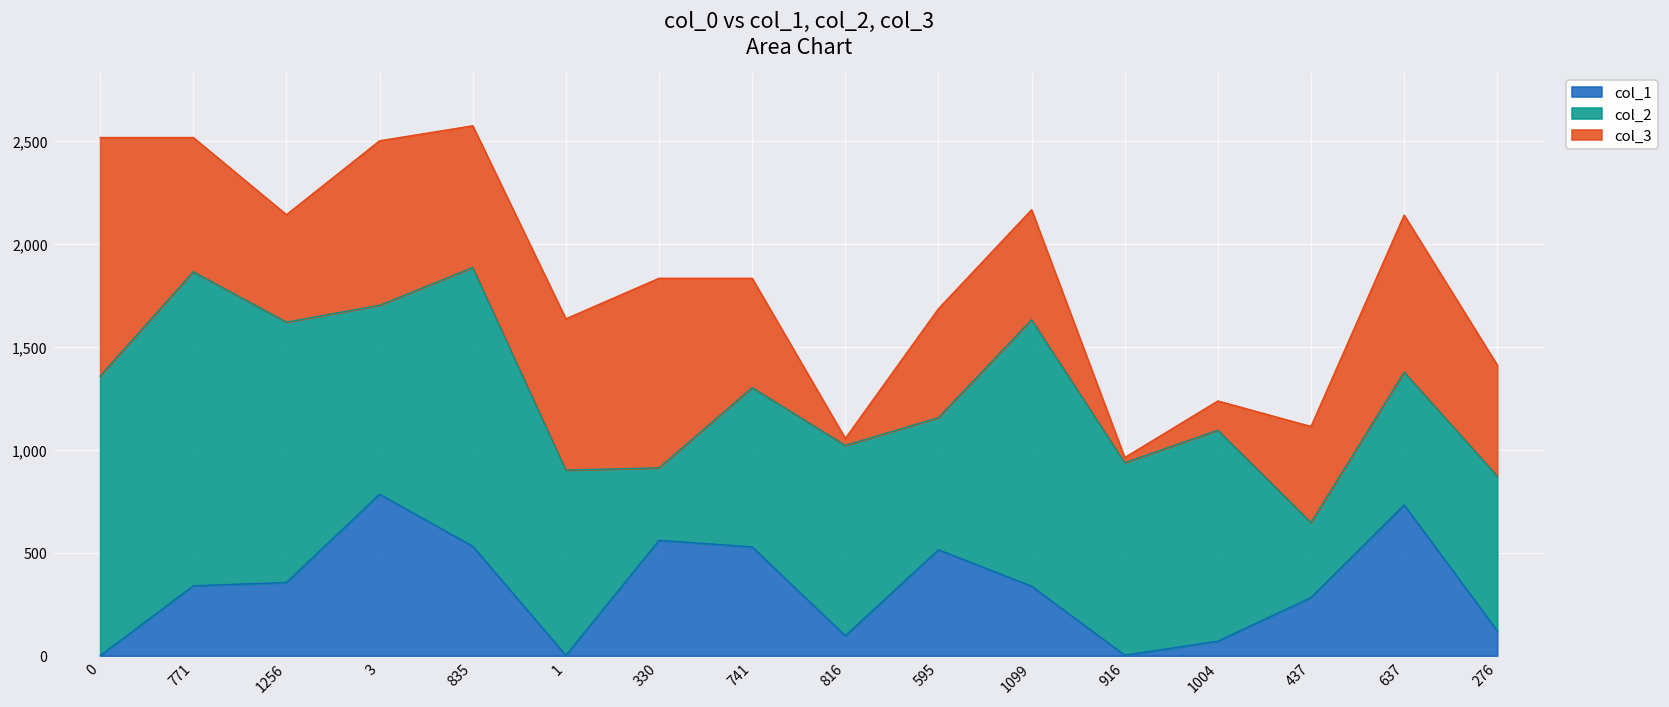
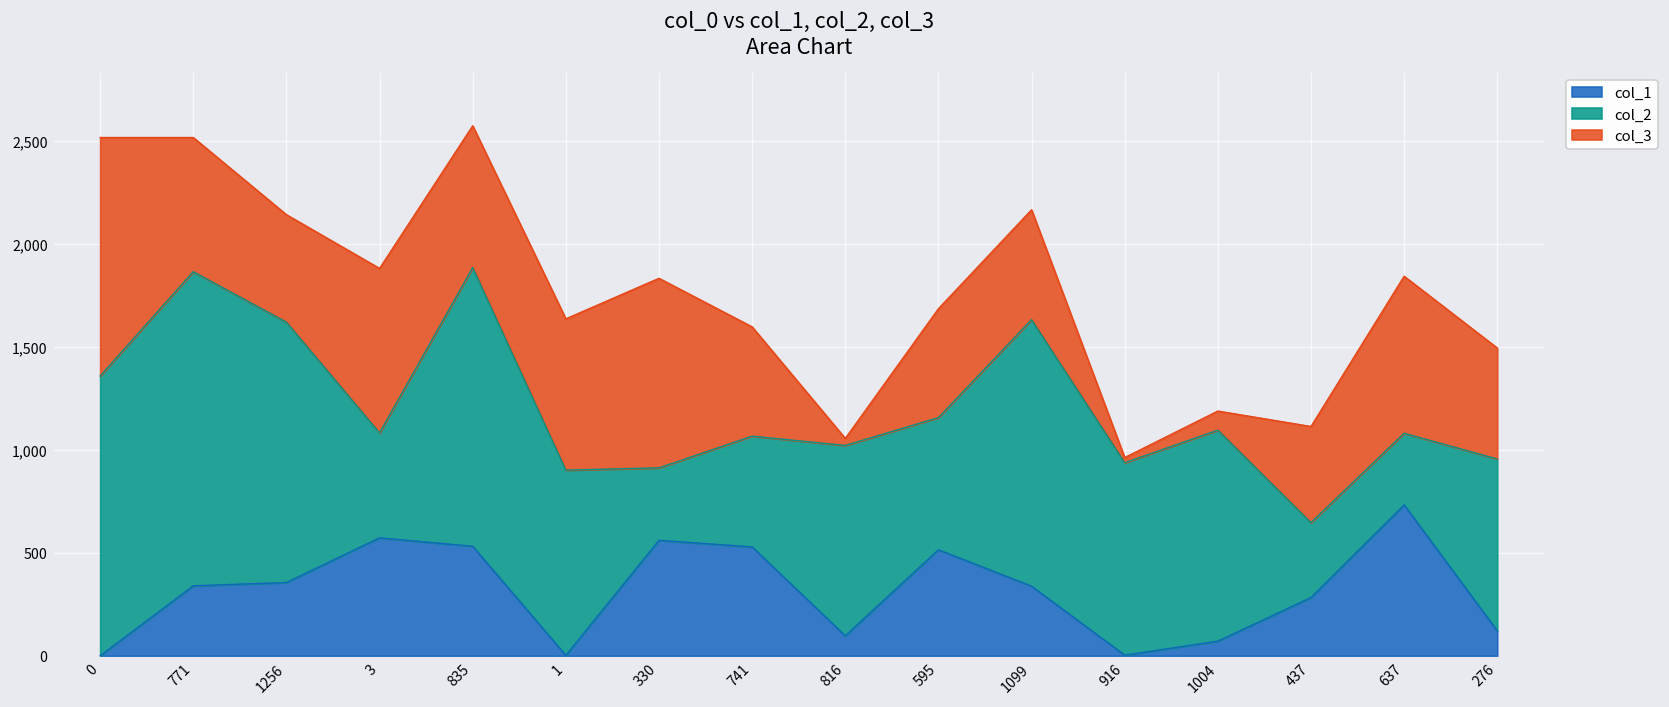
col_1, 3: 790 -> 570
col_2, 3: 920 -> 510
col_2, 741: 770 -> 540
col_3, 1004: 140 -> 90
col_2, 637: 650 -> 350
col_2, 276: 750 -> 840
